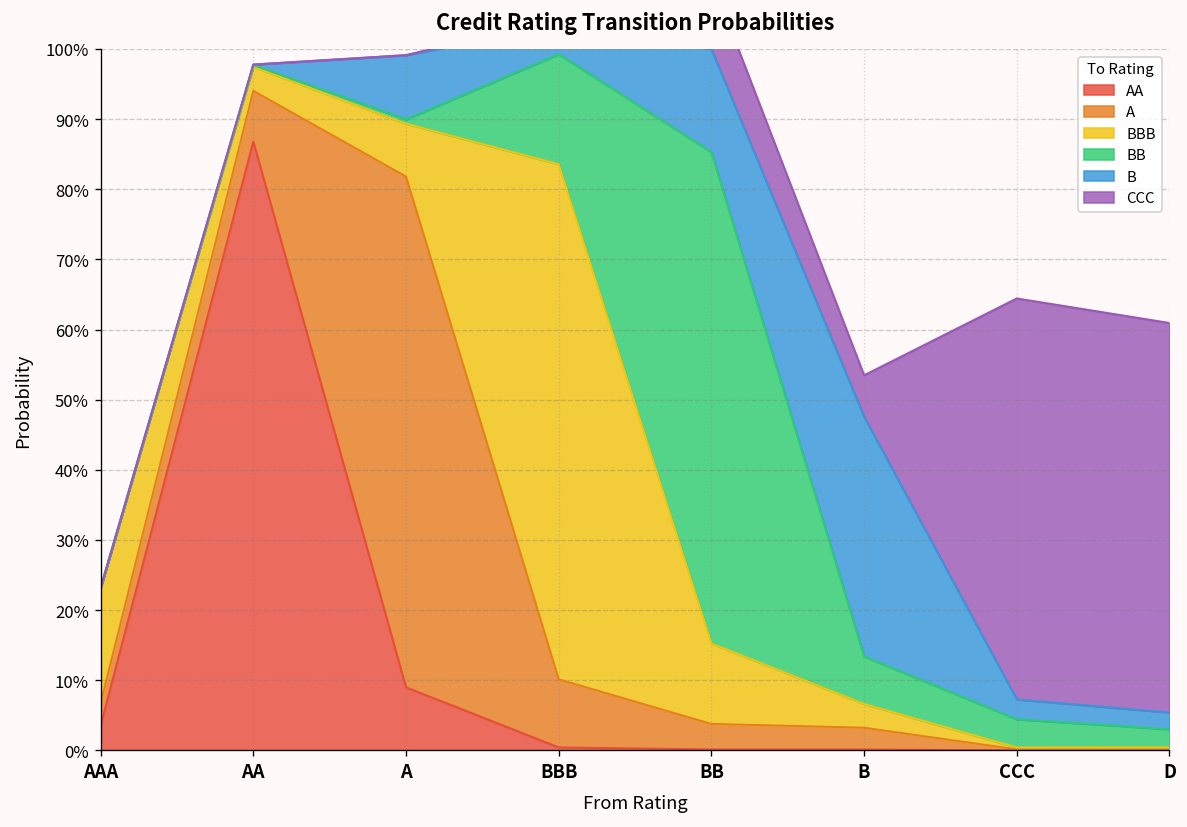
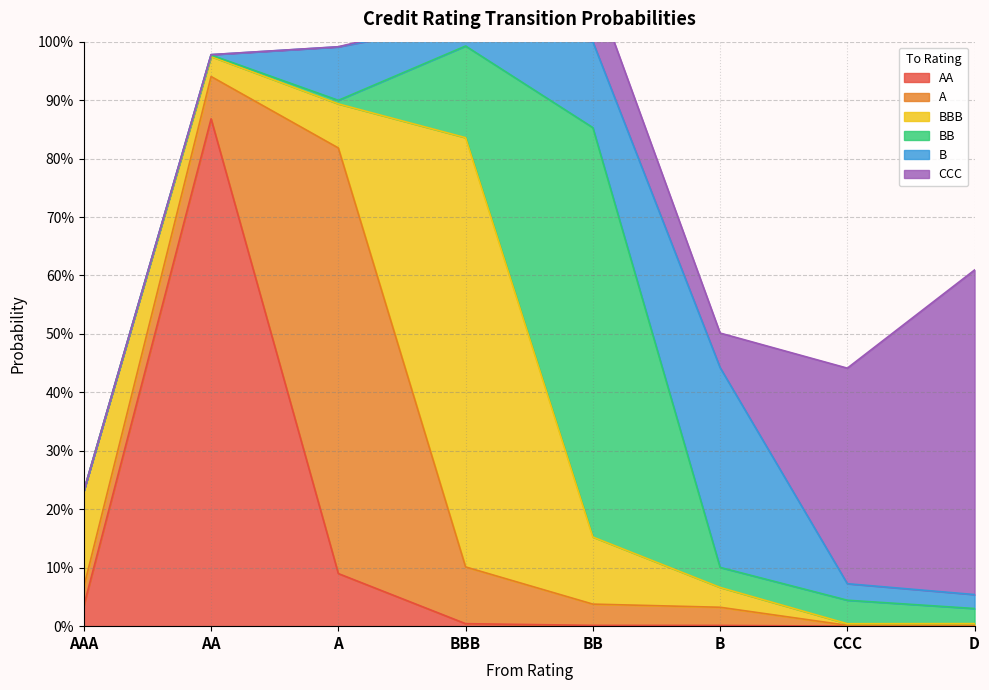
BB, B: 7% -> 3%
CCC, CCC: 57% -> 37%
